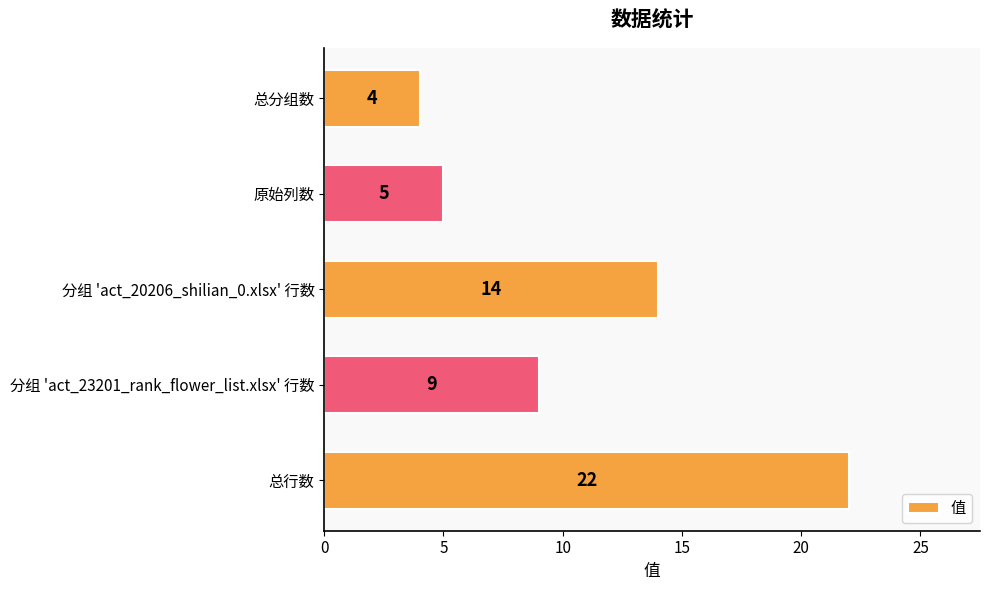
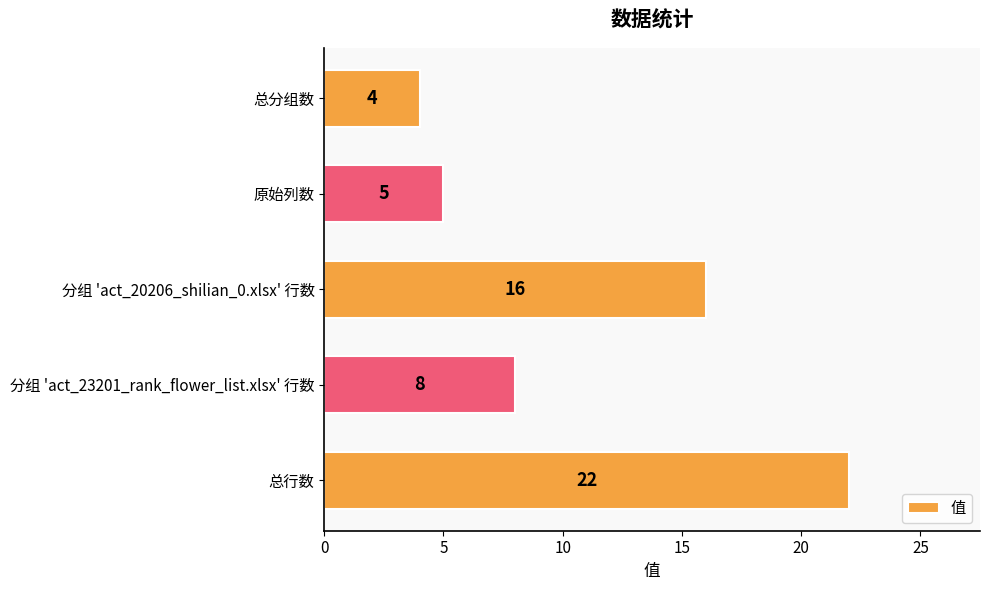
分组 'act_20206_shilian_0.xlsx' 行数: 14 -> 16
分组 'act_23201_rank_flower_list.xlsx' 行数: 9 -> 8
